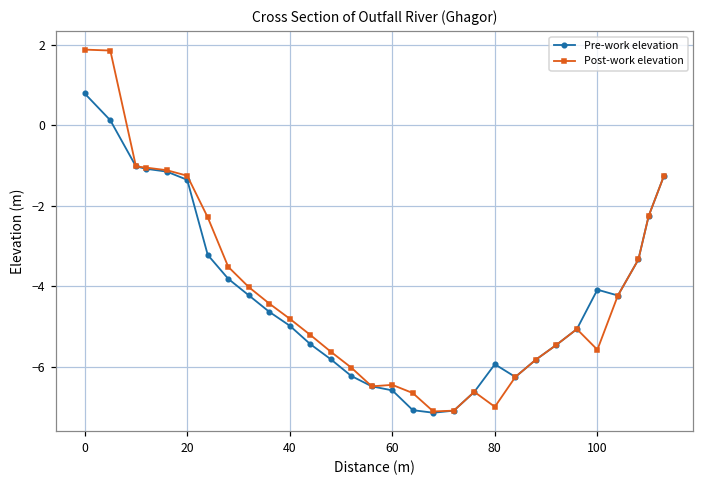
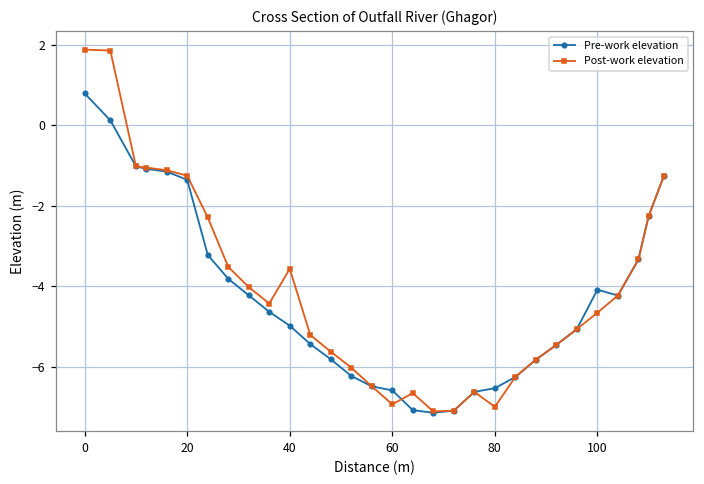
Post-work elevation, 40: -4.8 -> -3.6
Post-work elevation, 60: -6.4 -> -6.9
Pre-work elevation, 80: -5.9 -> -6.5
Post-work elevation, 100: -5.6 -> -4.7
